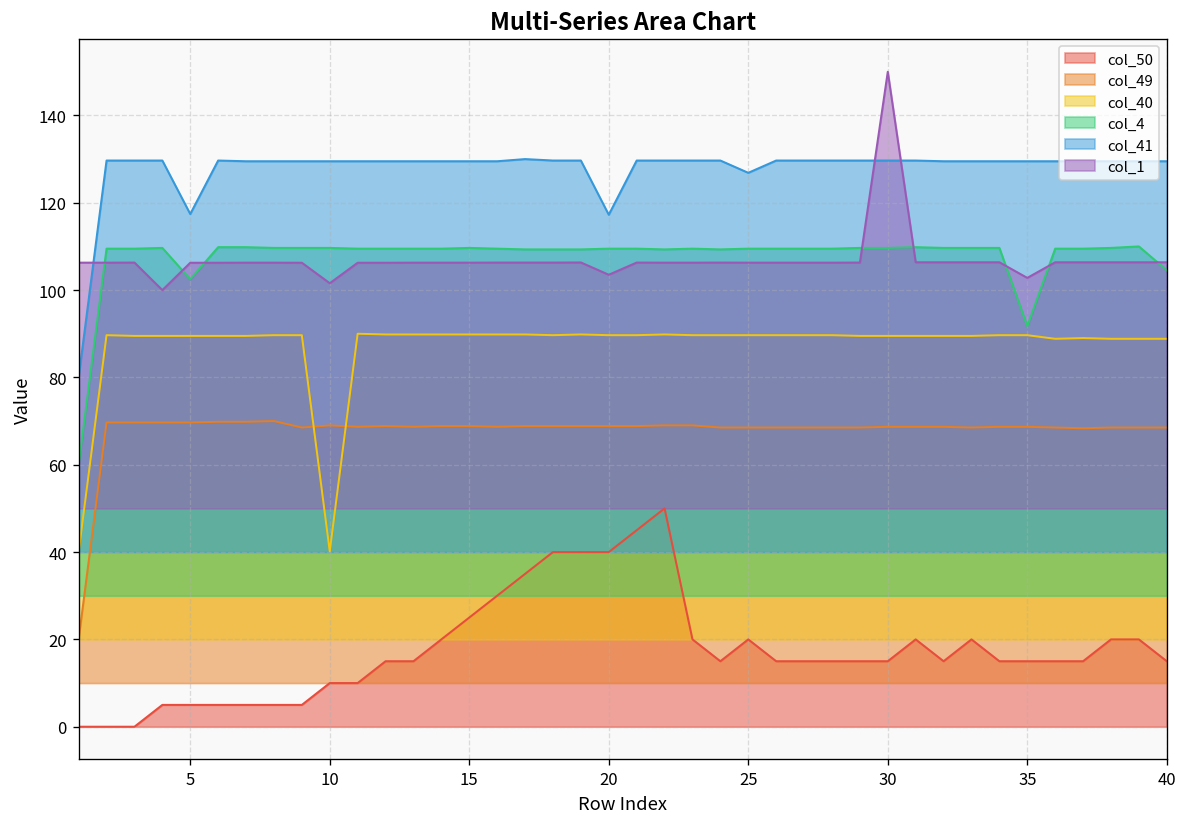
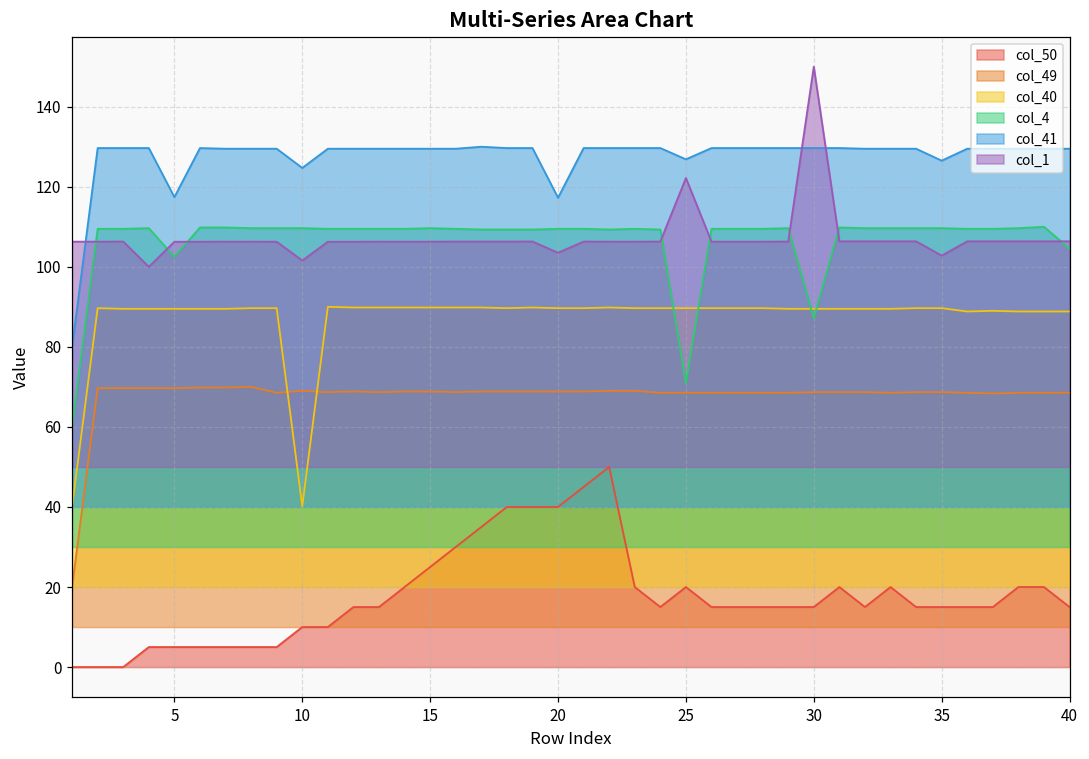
col_41, 10: 130 -> 125
col_4, 25: 109 -> 71
col_1, 25: 106 -> 122
col_4, 30: 110 -> 87
col_4, 35: 92 -> 110
col_41, 35: 130 -> 127
